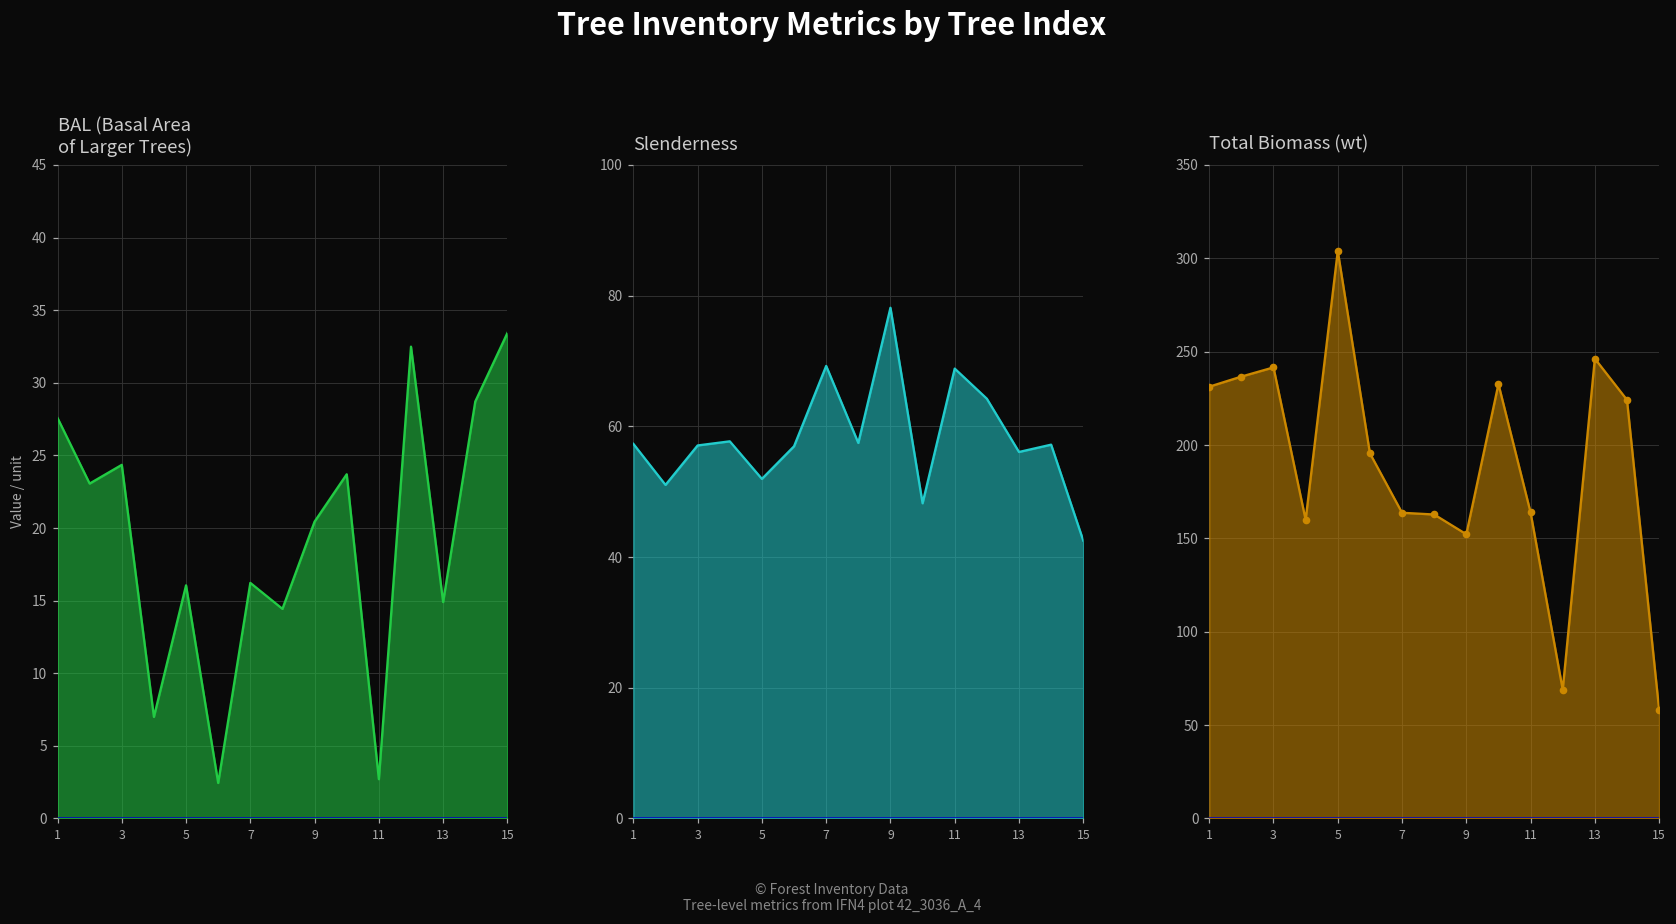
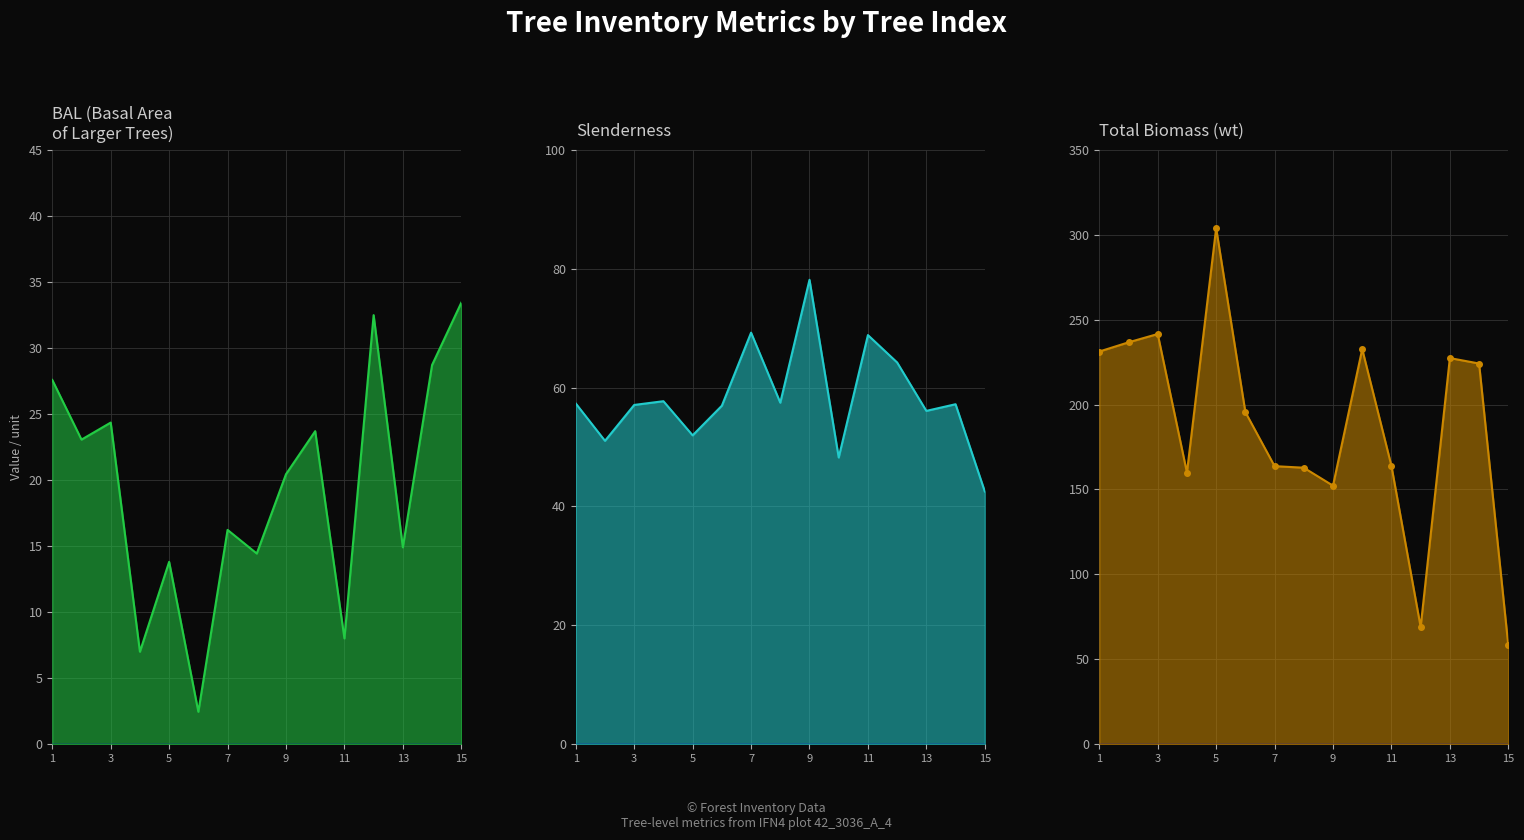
BAL (Basal Area of Larger Trees), 5: 16.1 -> 13.8
BAL (Basal Area of Larger Trees), 11: 2.7 -> 8.0
Total Biomass (wt), 13: 246 -> 227
